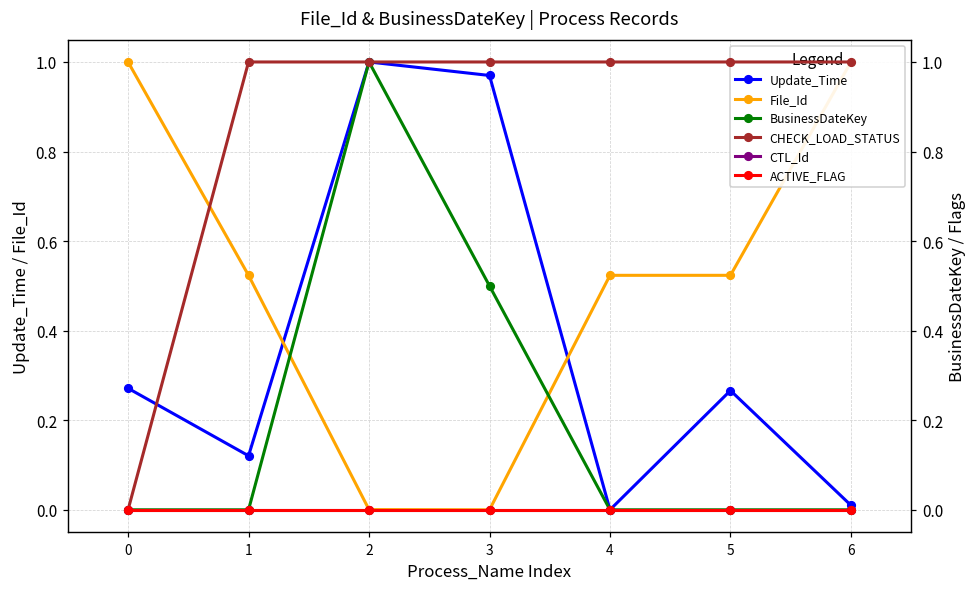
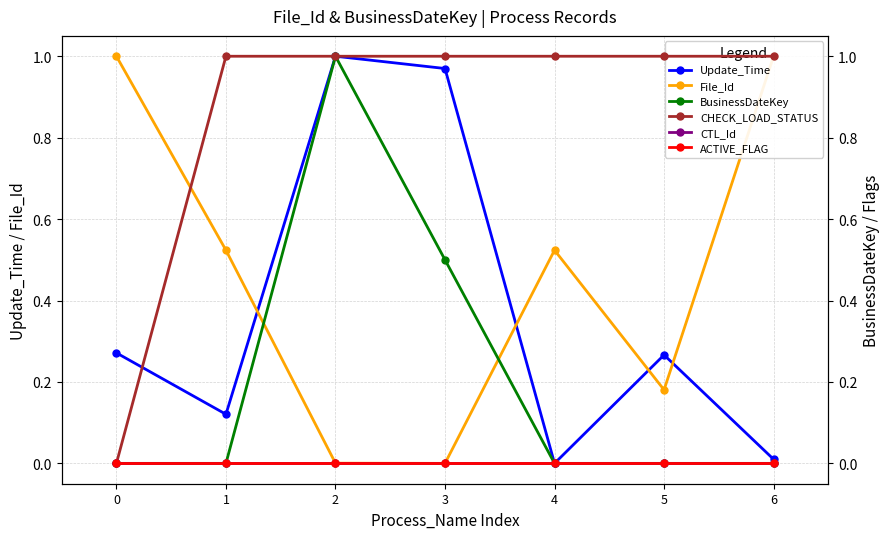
File_Id, 5: 0.52 -> 0.18
